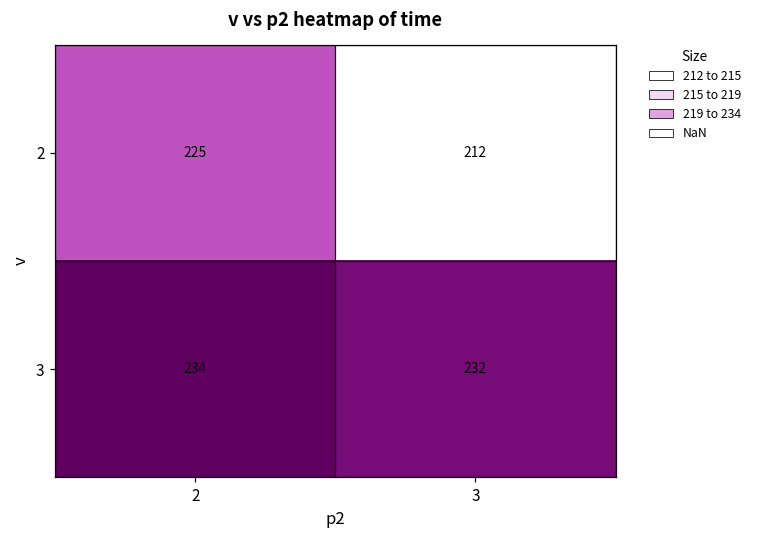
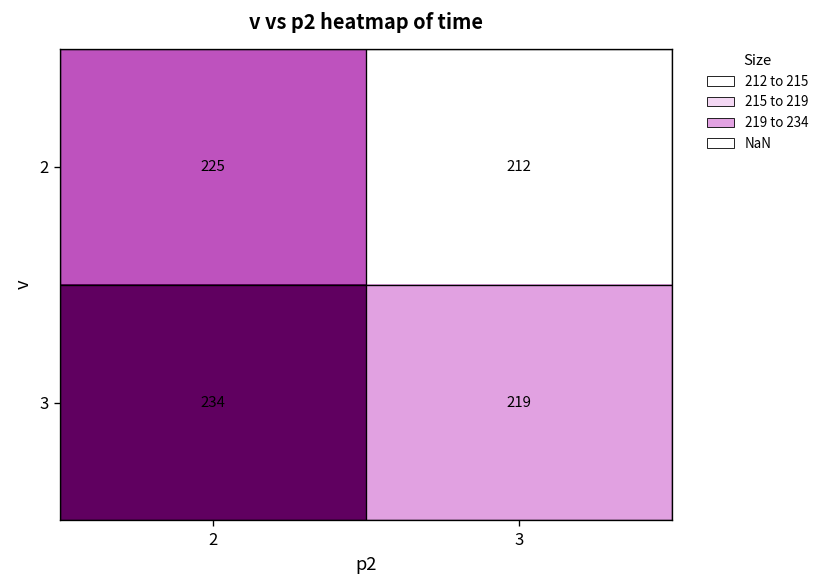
3, 3: 232 -> 219
